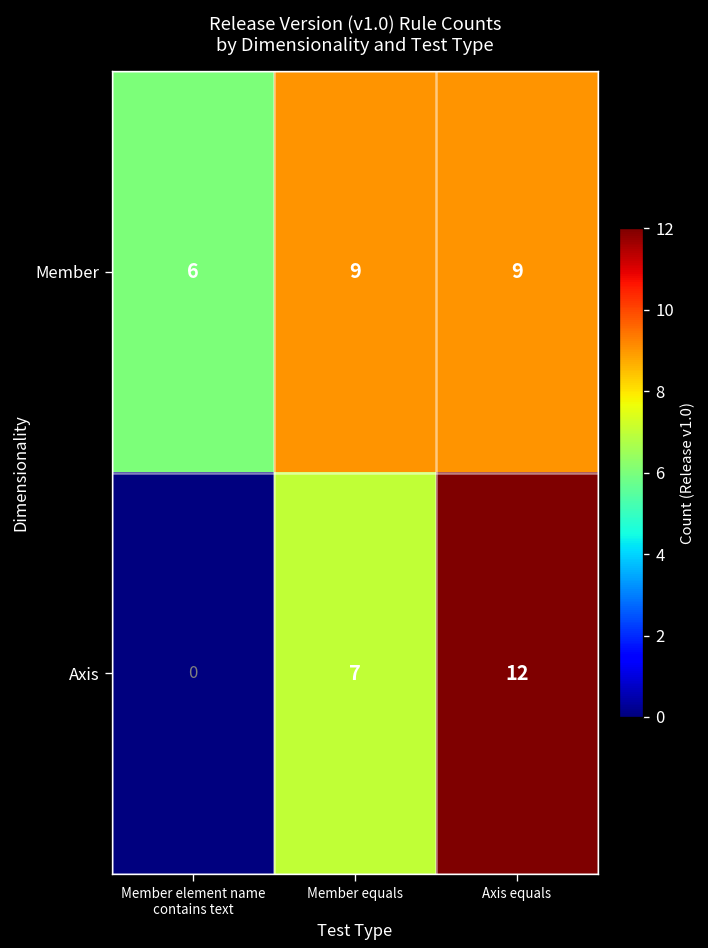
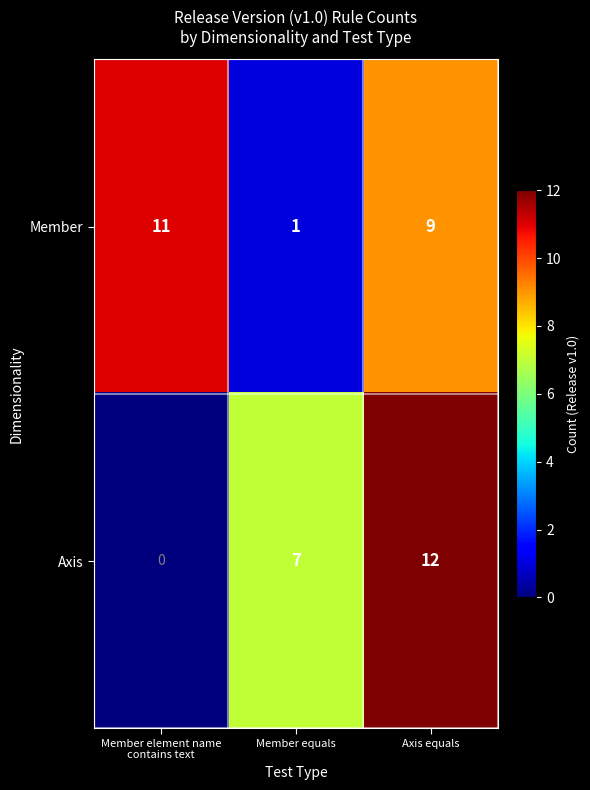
Member, Member element name contains text: 6 -> 11
Member, Member equals: 9 -> 1
